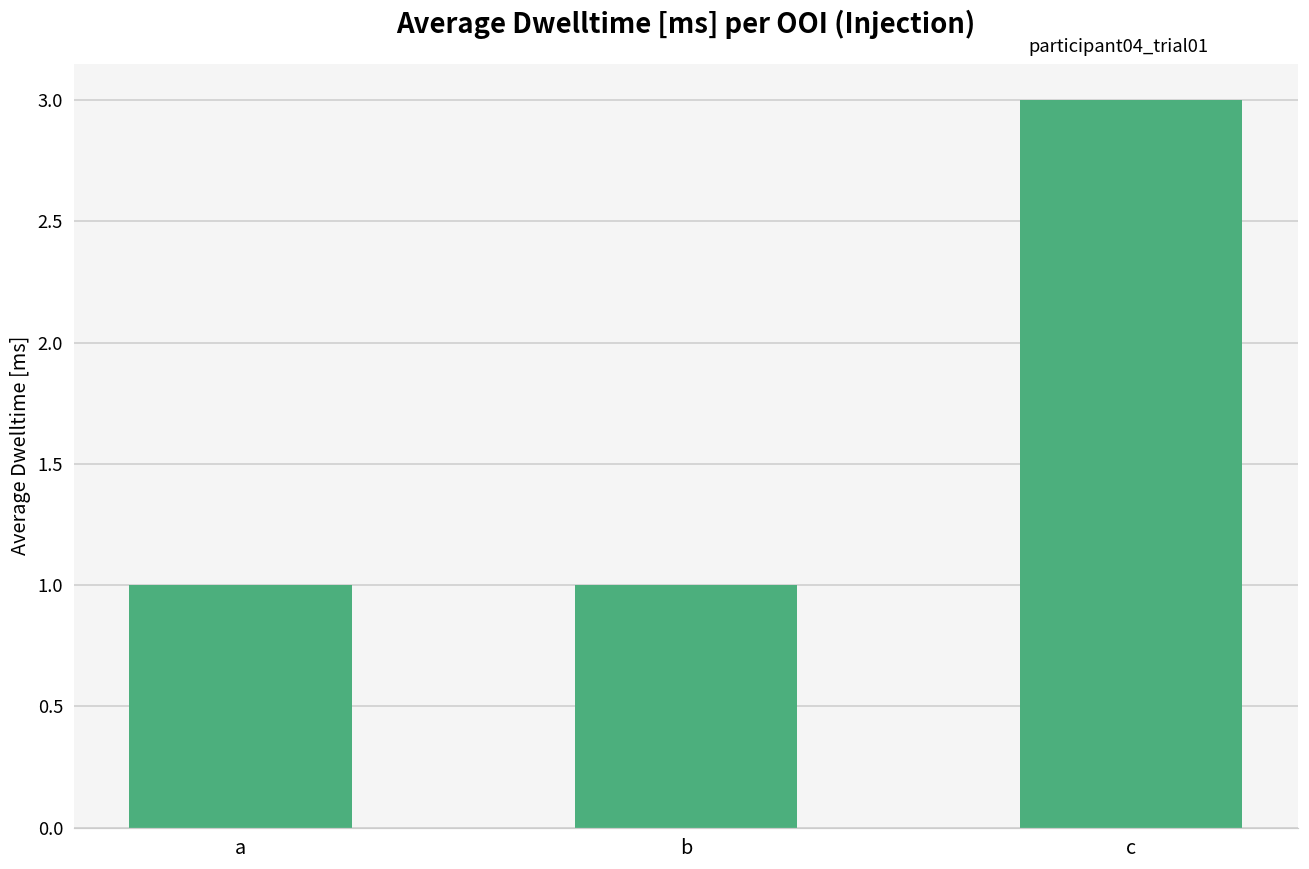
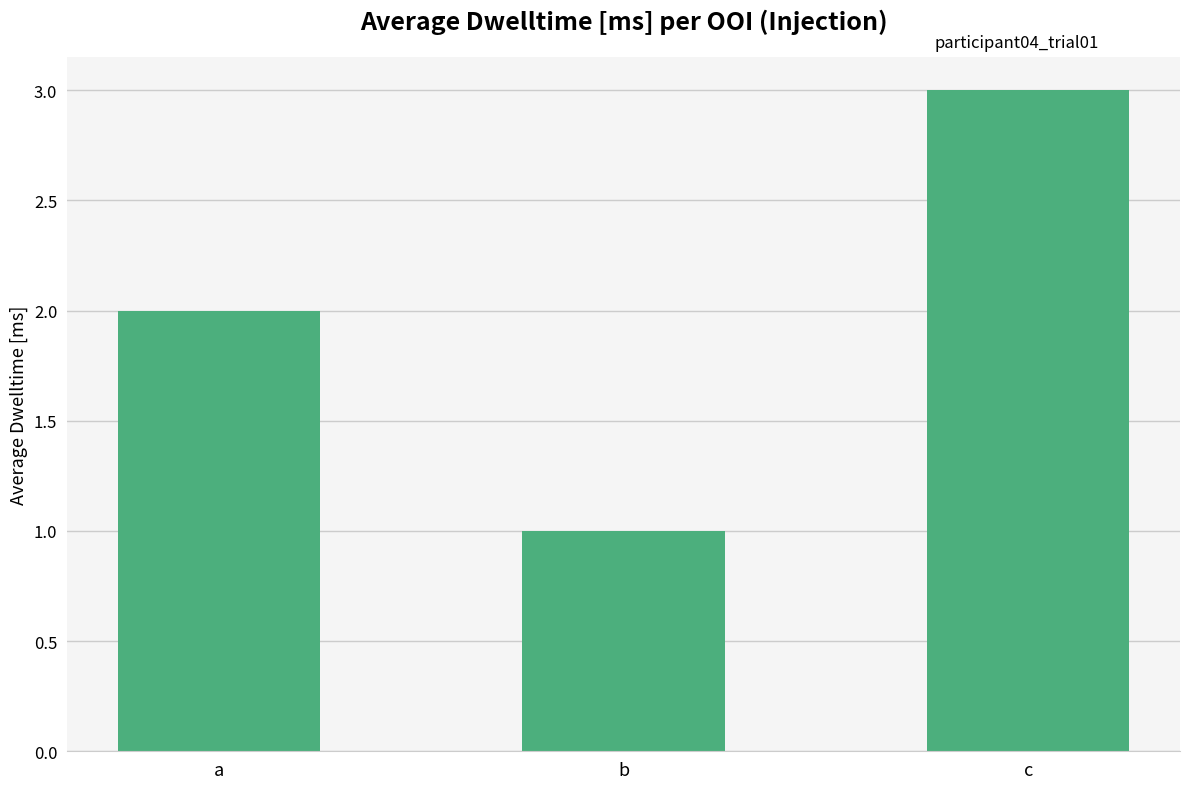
a: 1 -> 2
